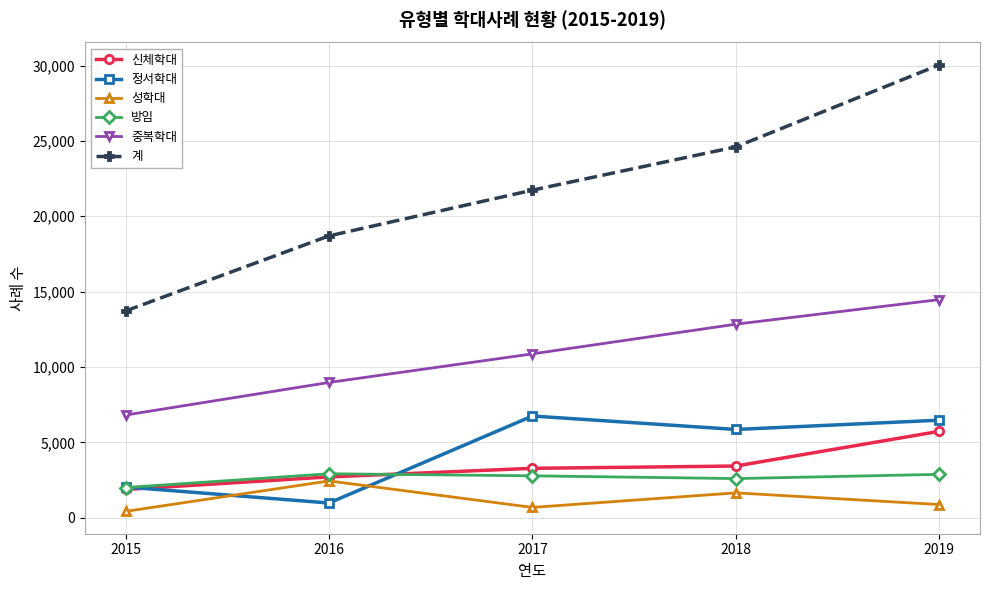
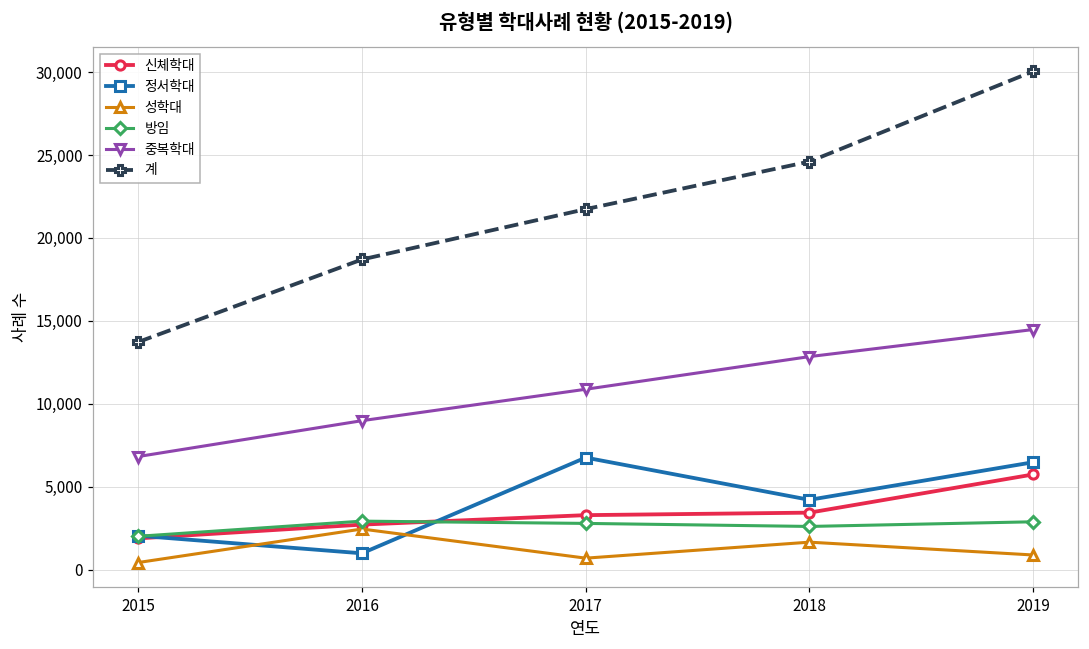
정서학대, 2018: 5,900 -> 4,200
